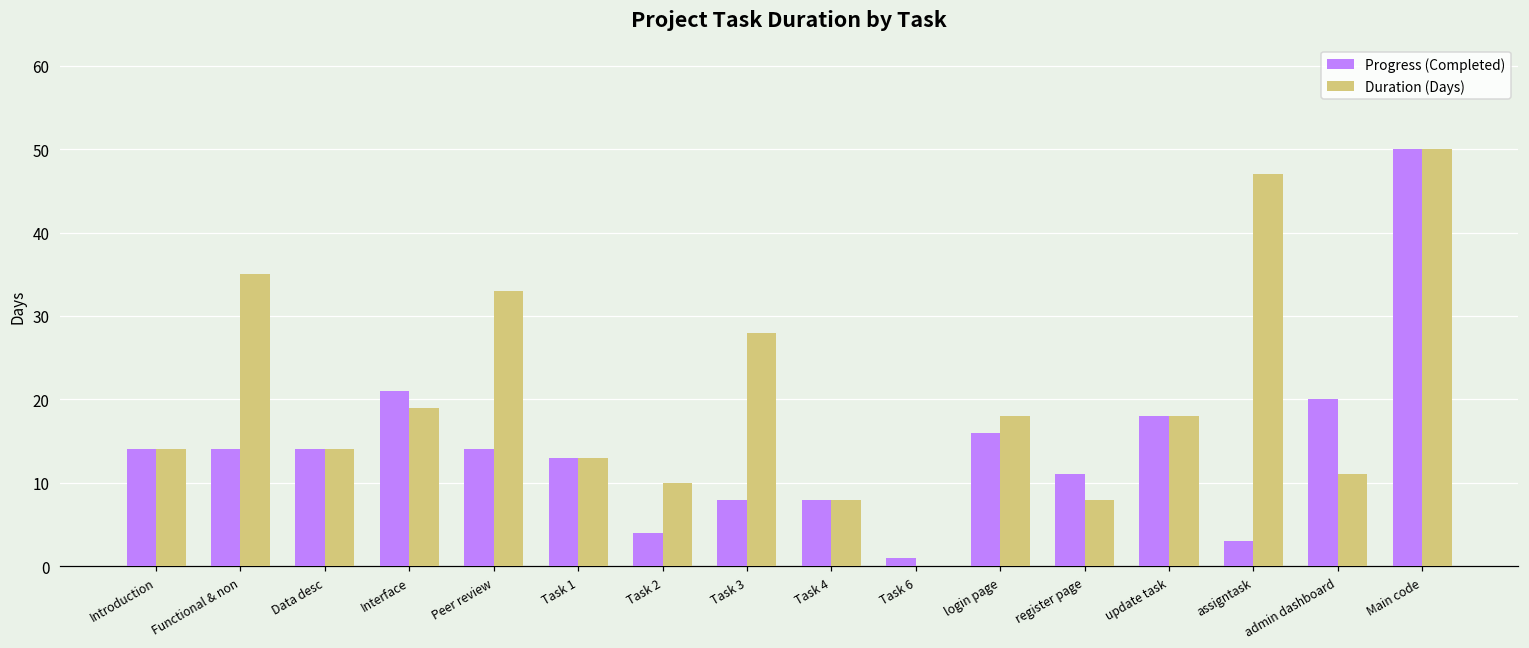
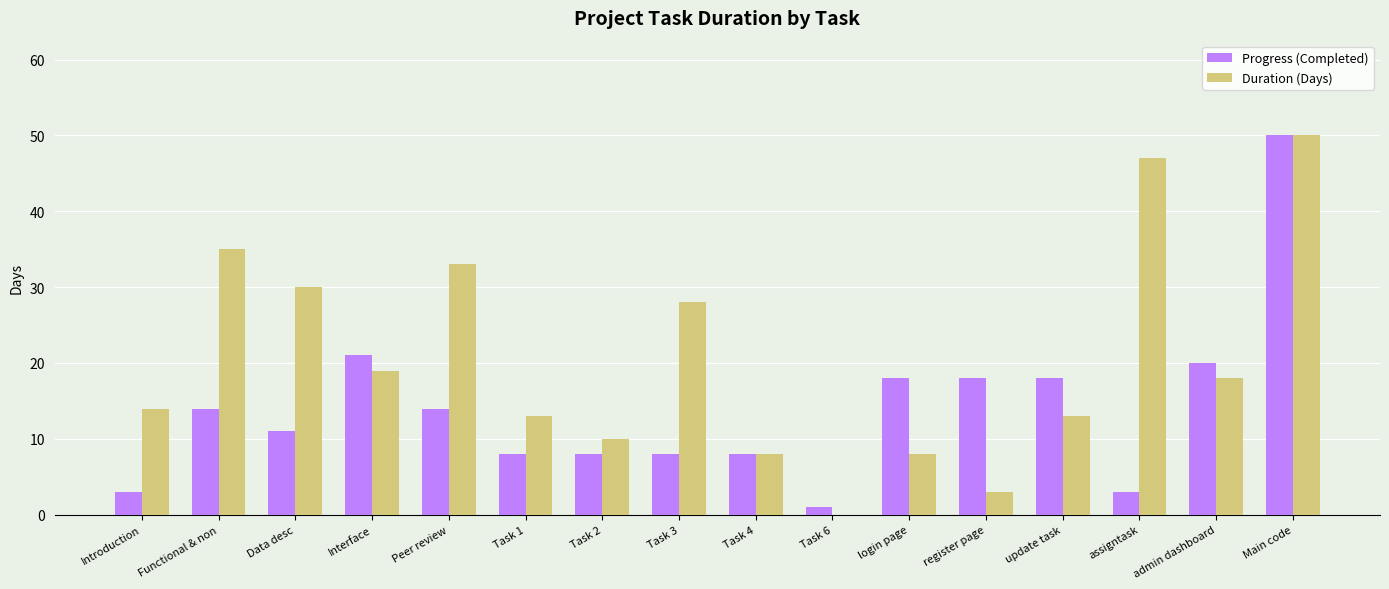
Progress (Completed), Introduction: 14 -> 3
Progress (Completed), Data desc: 14 -> 11
Duration (Days), Data desc: 14 -> 30
Progress (Completed), Task 1: 13 -> 8
Progress (Completed), Task 2: 4 -> 8
Progress (Completed), login page: 16 -> 18
Duration (Days), login page: 18 -> 8
Progress (Completed), register page: 11 -> 18
Duration (Days), register page: 8 -> 3
Duration (Days), update task: 18 -> 13
Duration (Days), admin dashboard: 11 -> 18
